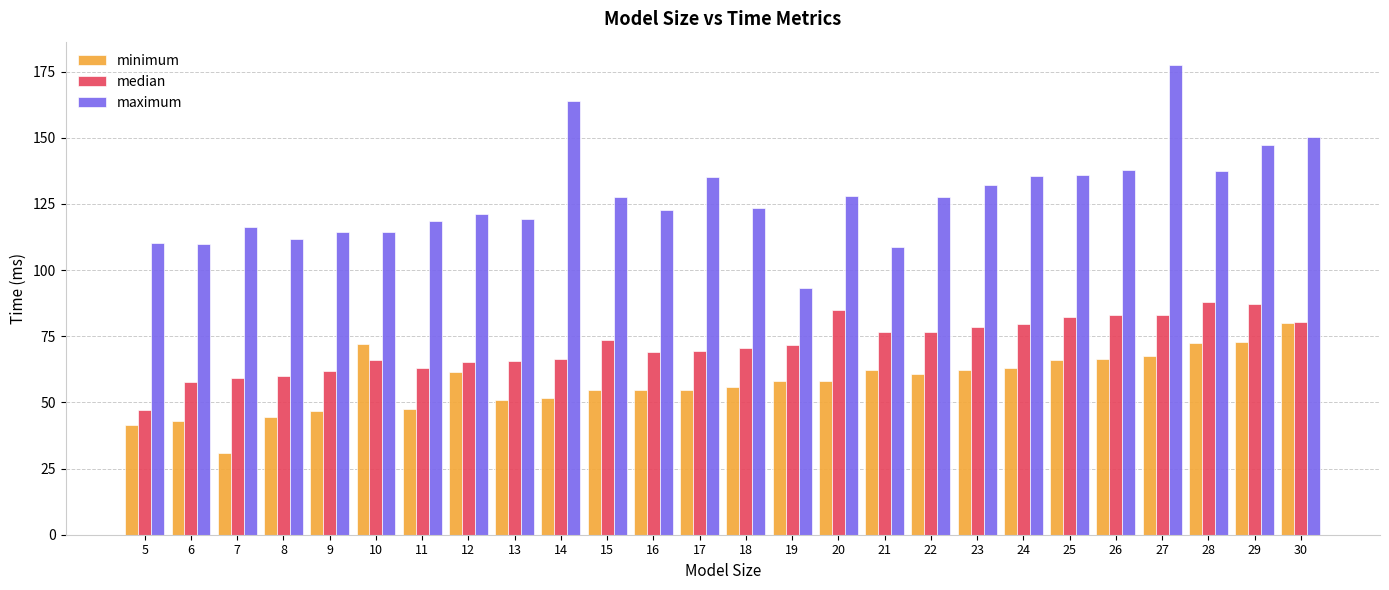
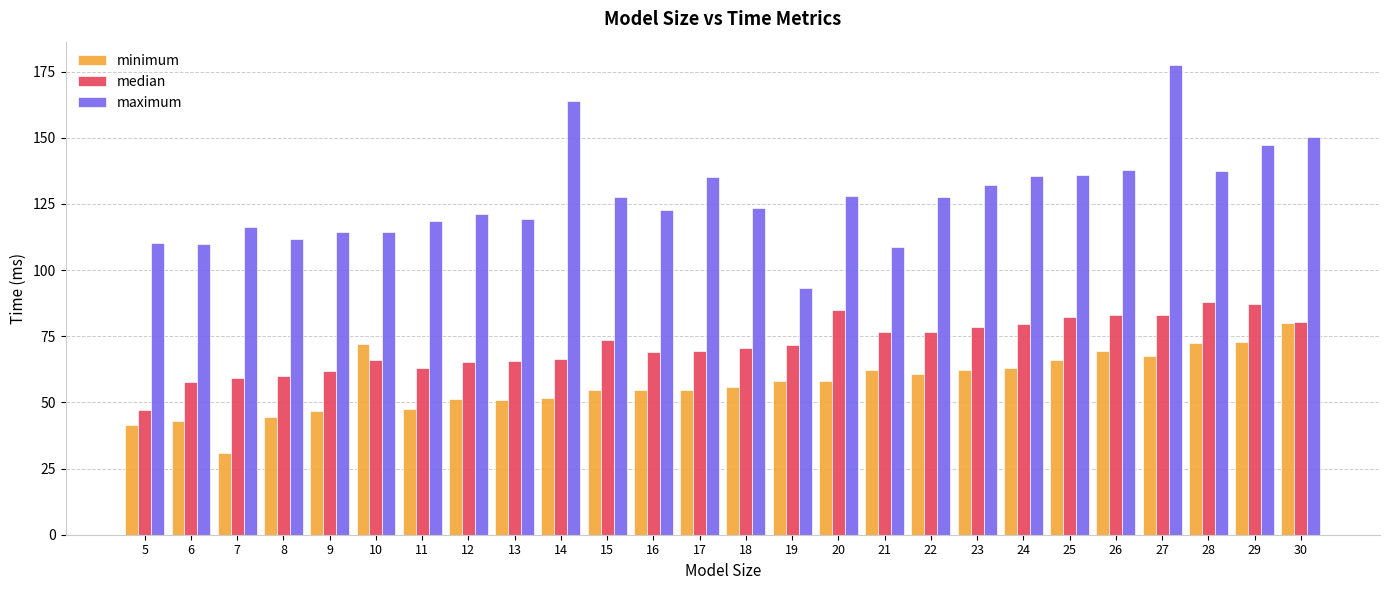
minimum, 12: 62 -> 51
minimum, 26: 67 -> 70
